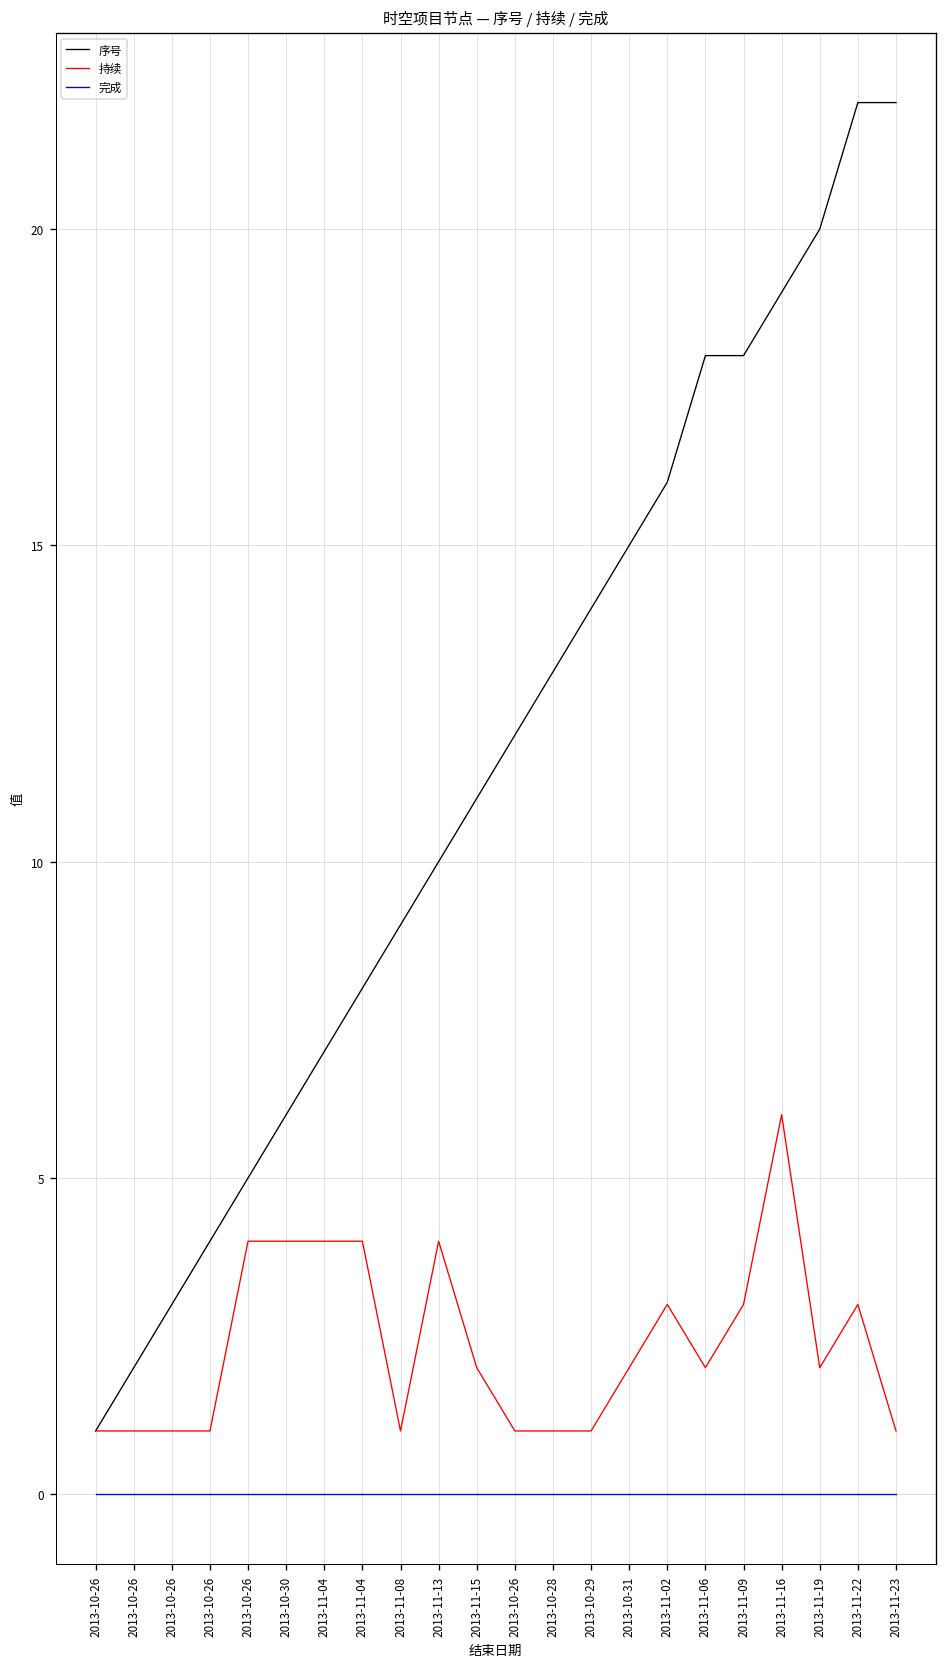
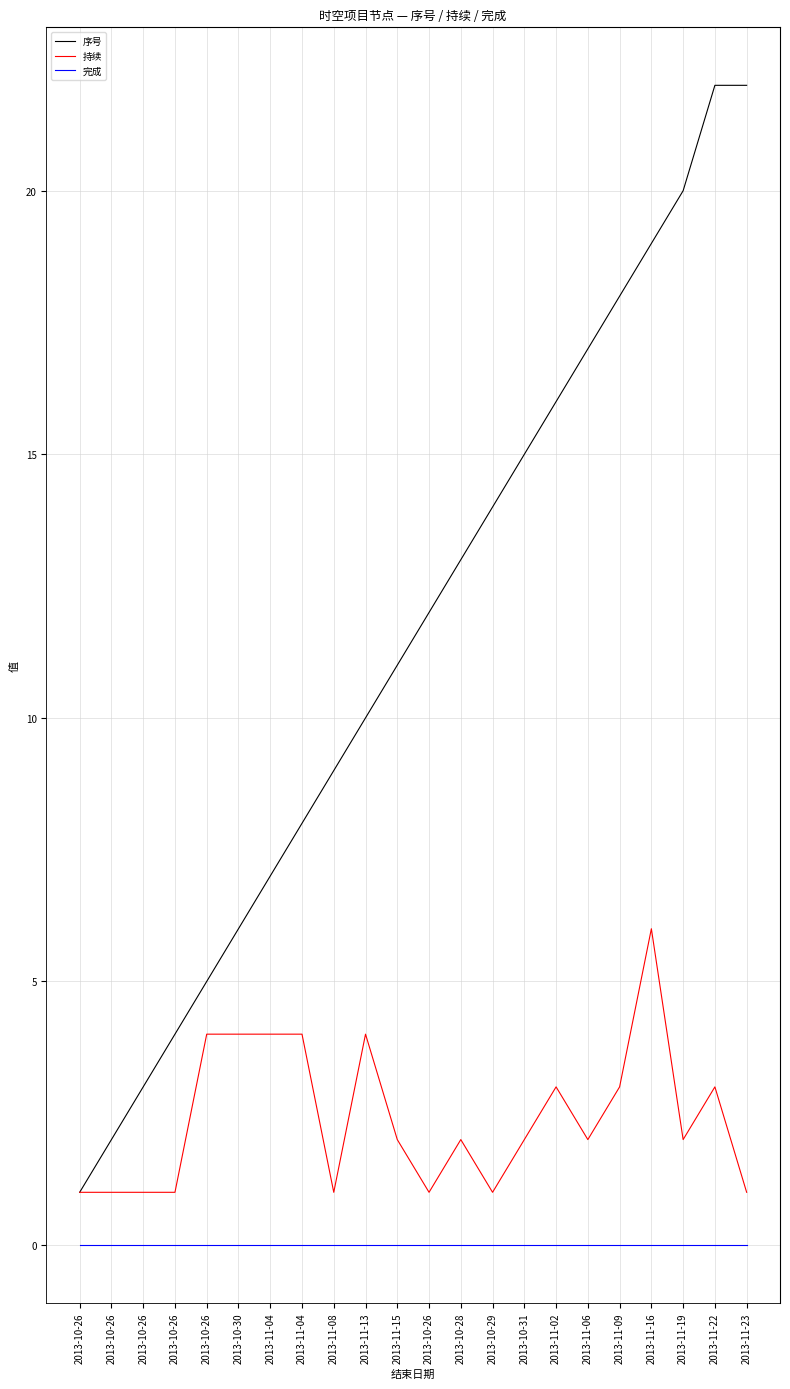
持续, 2013-10-28: 1 -> 2
序号, 2013-11-06: 18 -> 17
